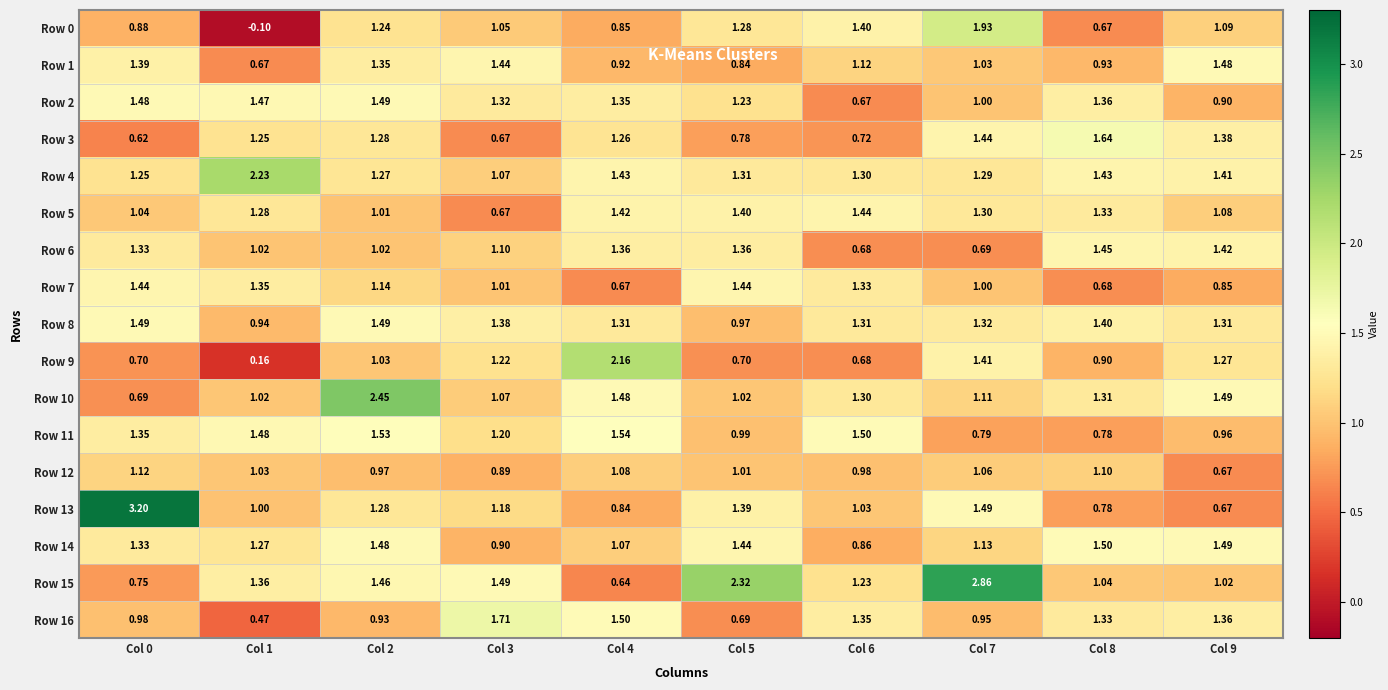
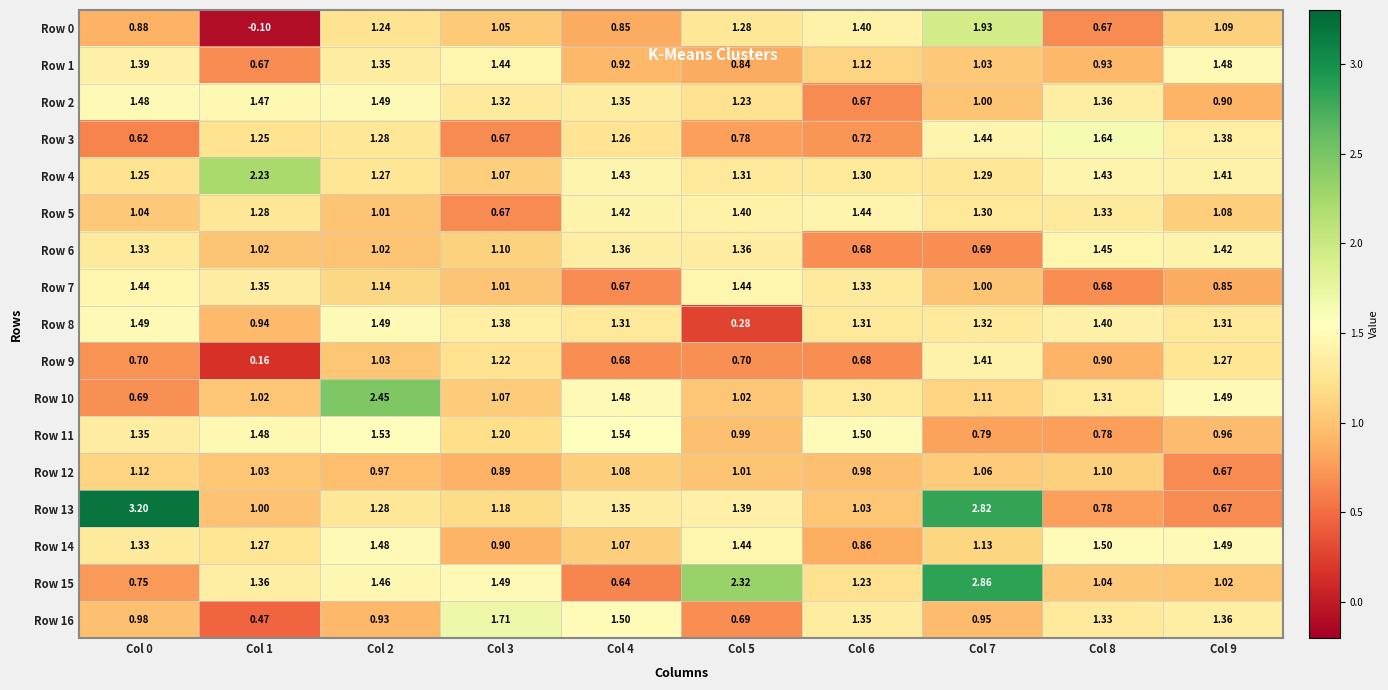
Row 8, Col 5: 0.97 -> 0.28
Row 9, Col 4: 2.16 -> 0.68
Row 13, Col 4: 0.84 -> 1.35
Row 13, Col 7: 1.49 -> 2.82
